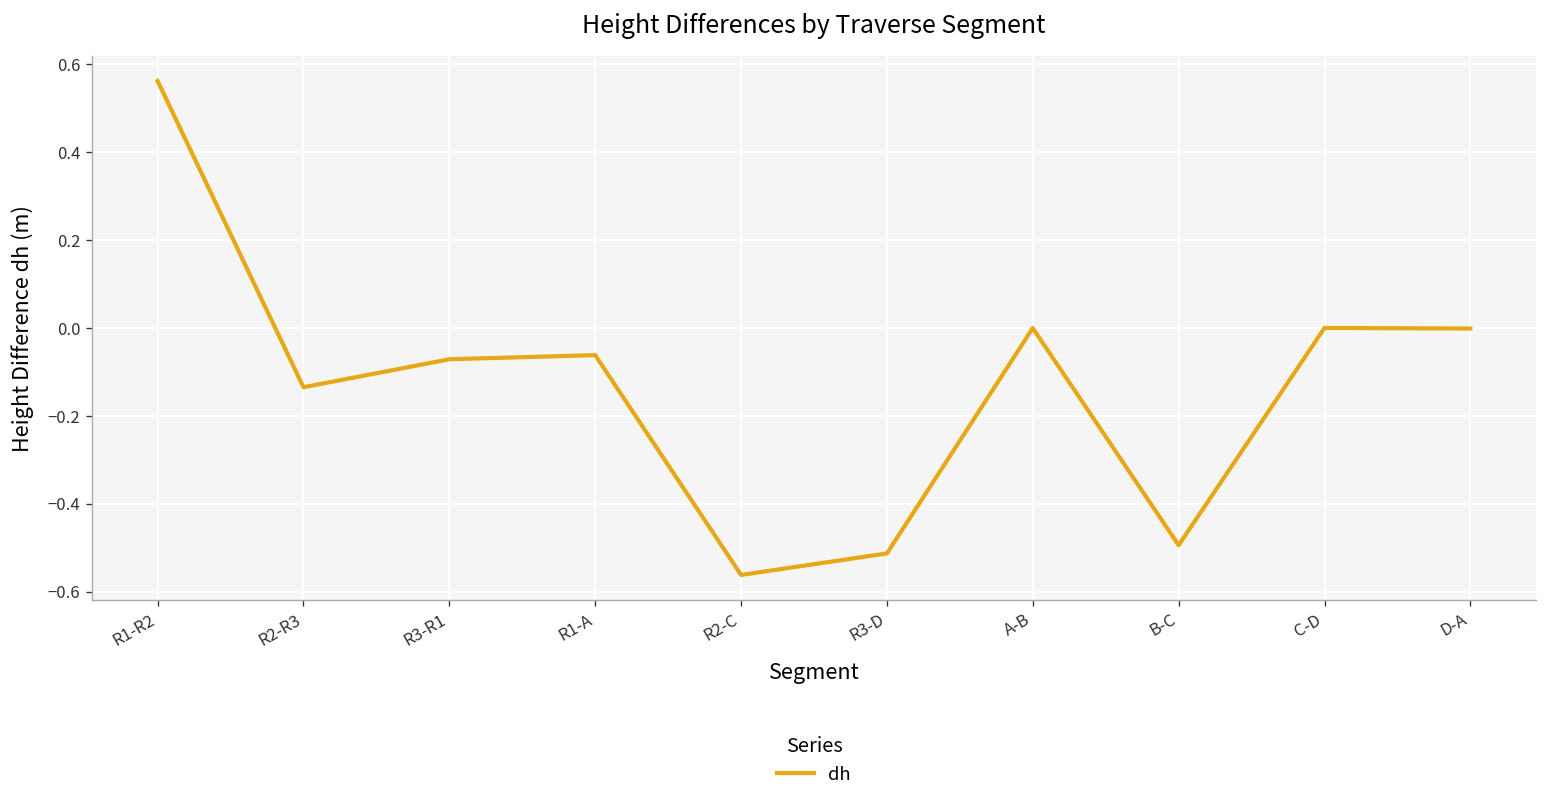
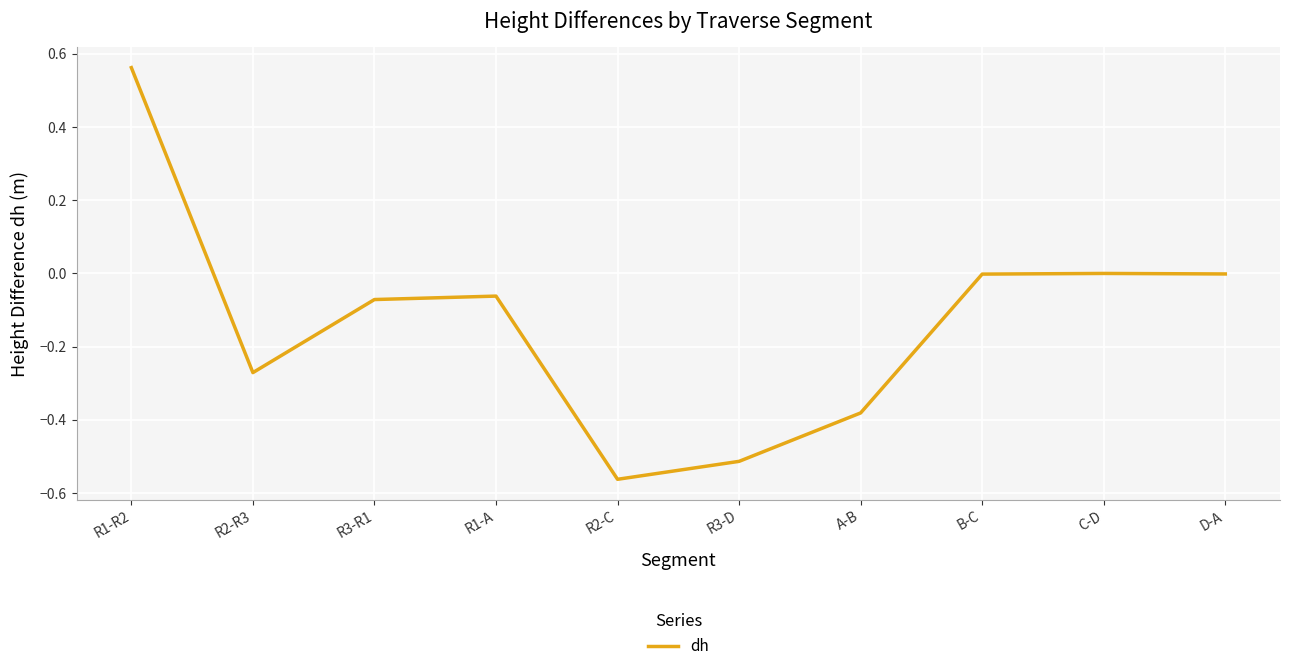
R2-R3: -0.13 -> -0.27
A-B: 0.00 -> -0.38
B-C: -0.49 -> 0.00
